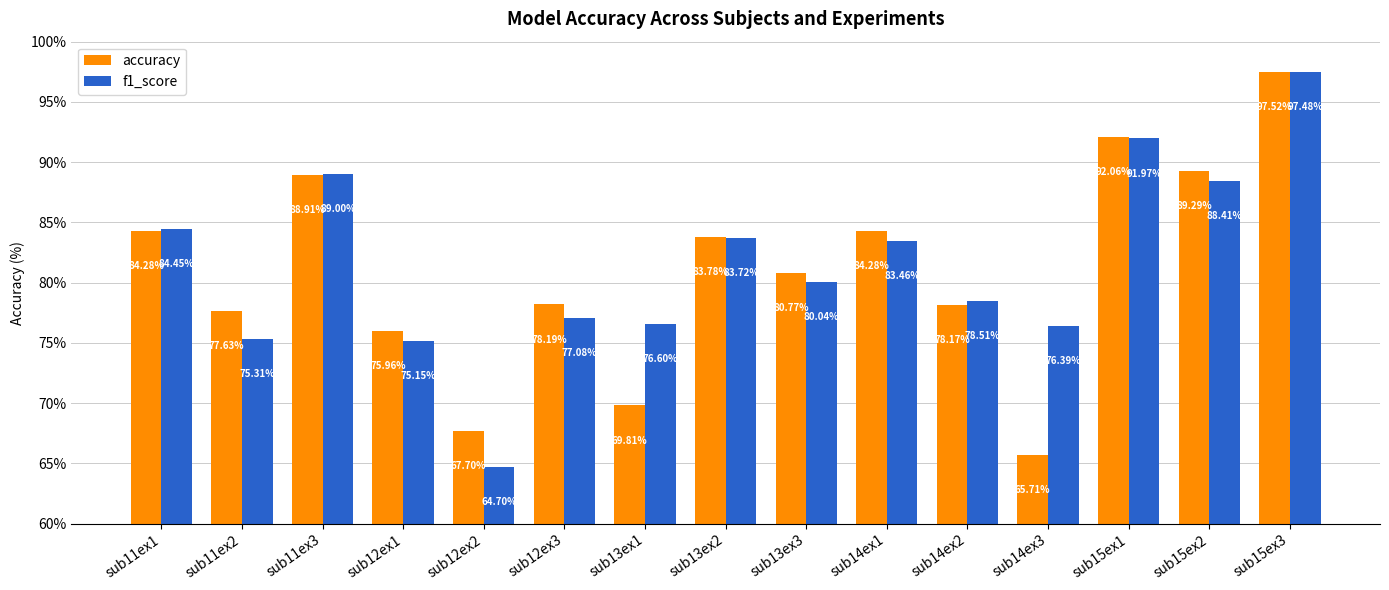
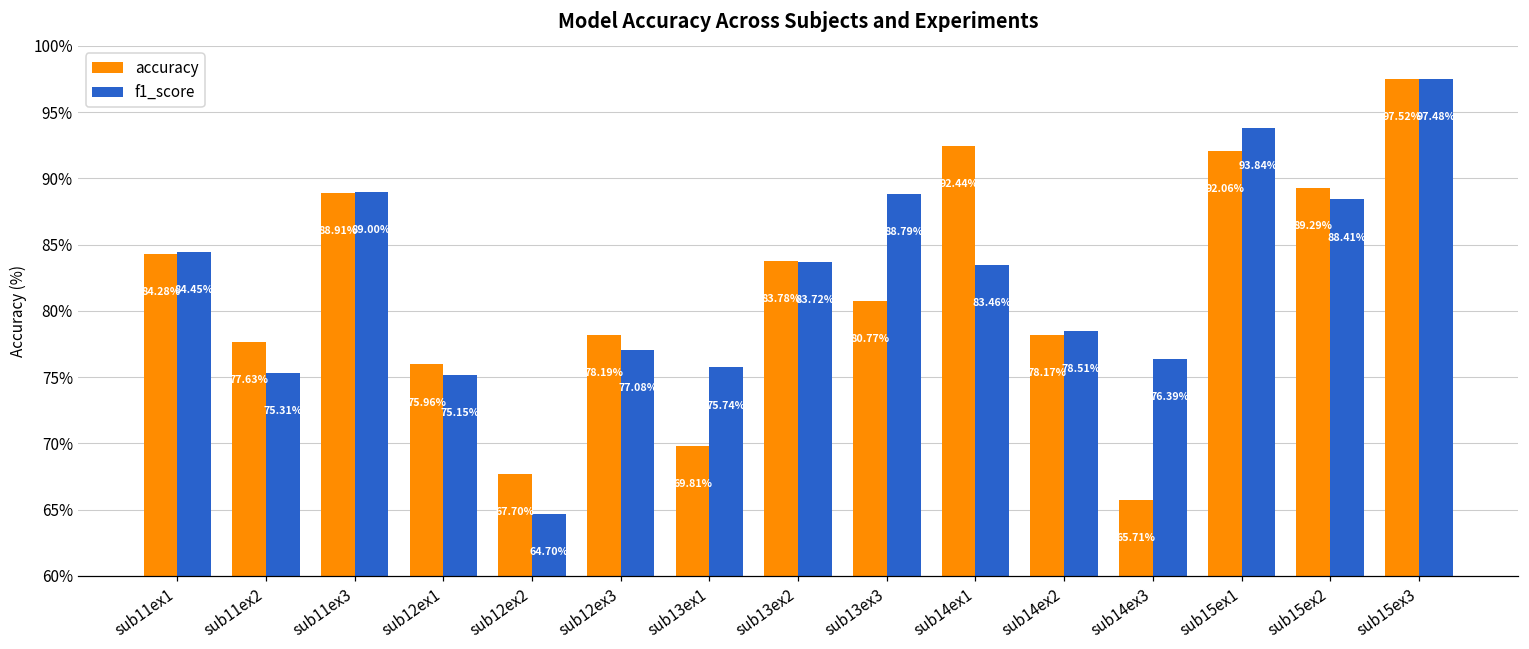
f1_score, sub13ex1: 76.60% -> 75.74%
f1_score, sub13ex3: 80.04% -> 88.79%
accuracy, sub14ex1: 84.28% -> 92.44%
f1_score, sub15ex1: 91.97% -> 93.84%
